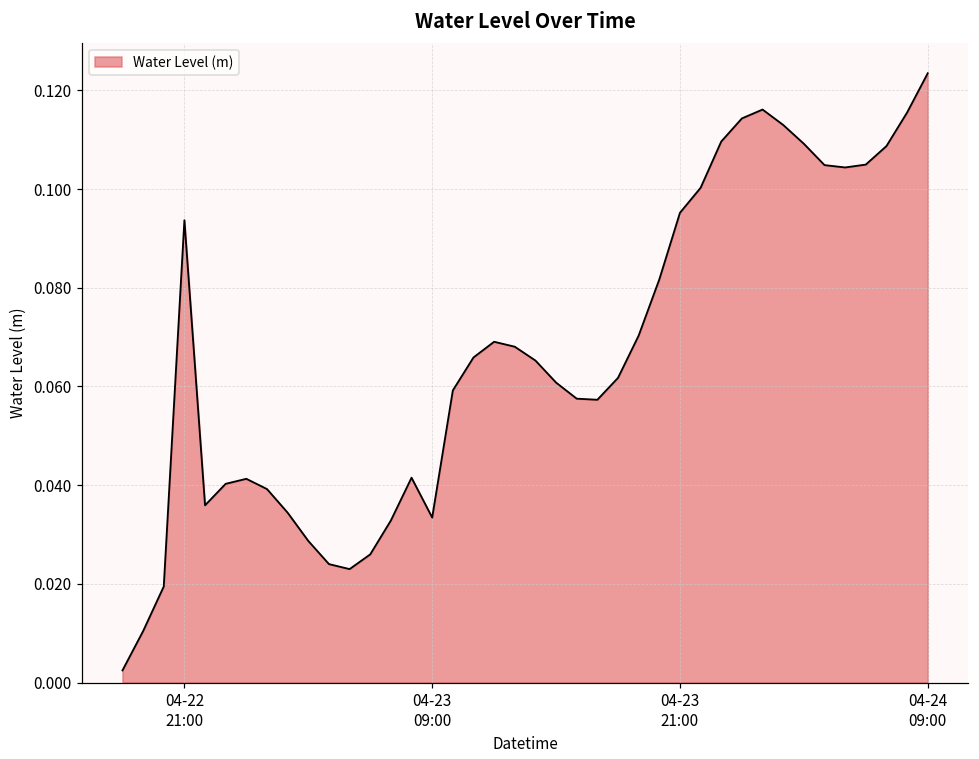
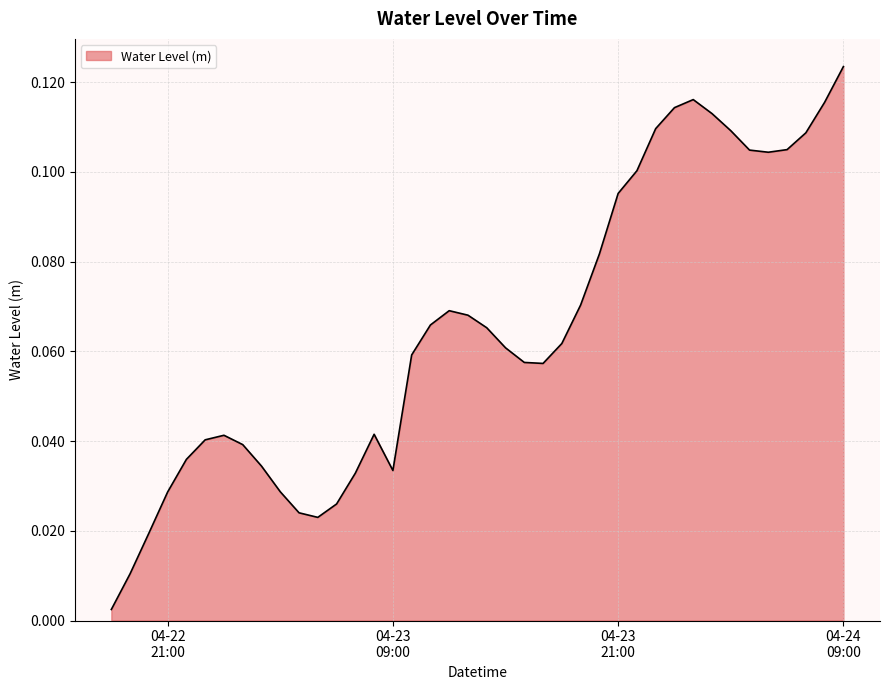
04-22 21:00: 0.094 -> 0.029
